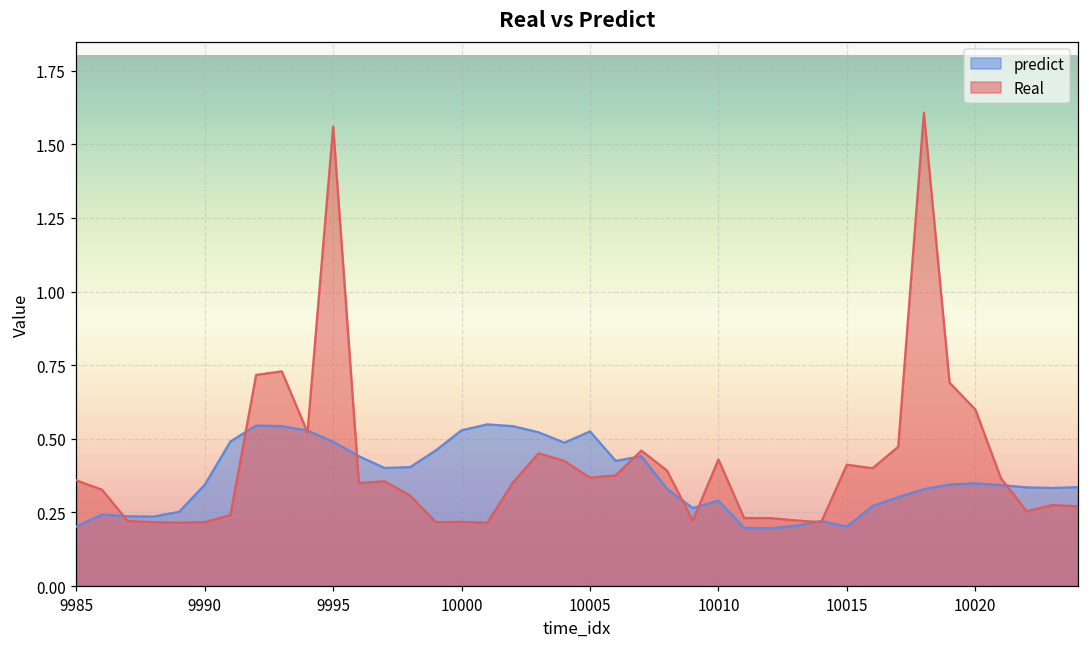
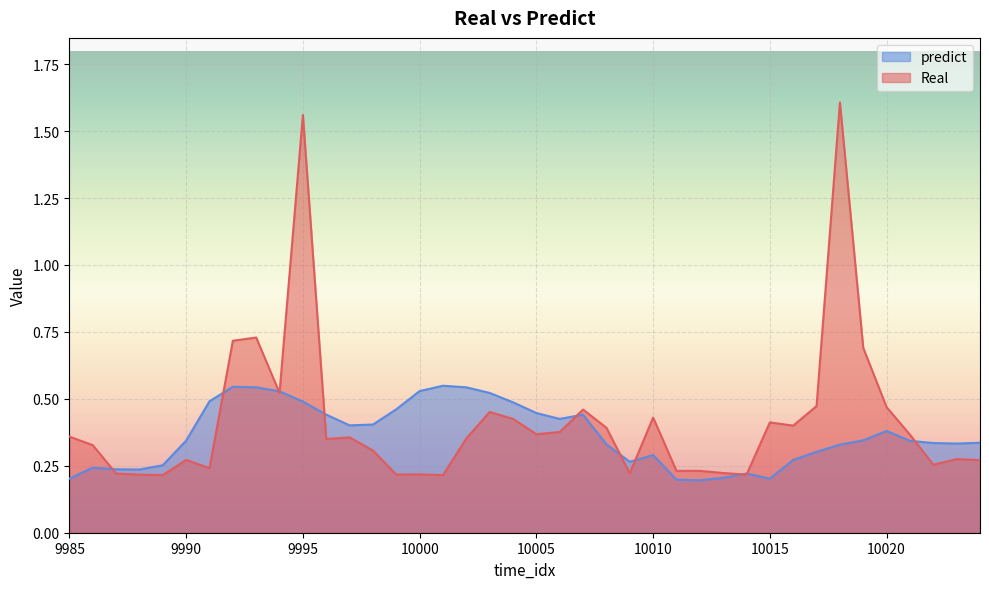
Real, 9990: 0.22 -> 0.27
predict, 10005: 0.53 -> 0.45
predict, 10020: 0.35 -> 0.38
Real, 10020: 0.60 -> 0.47
